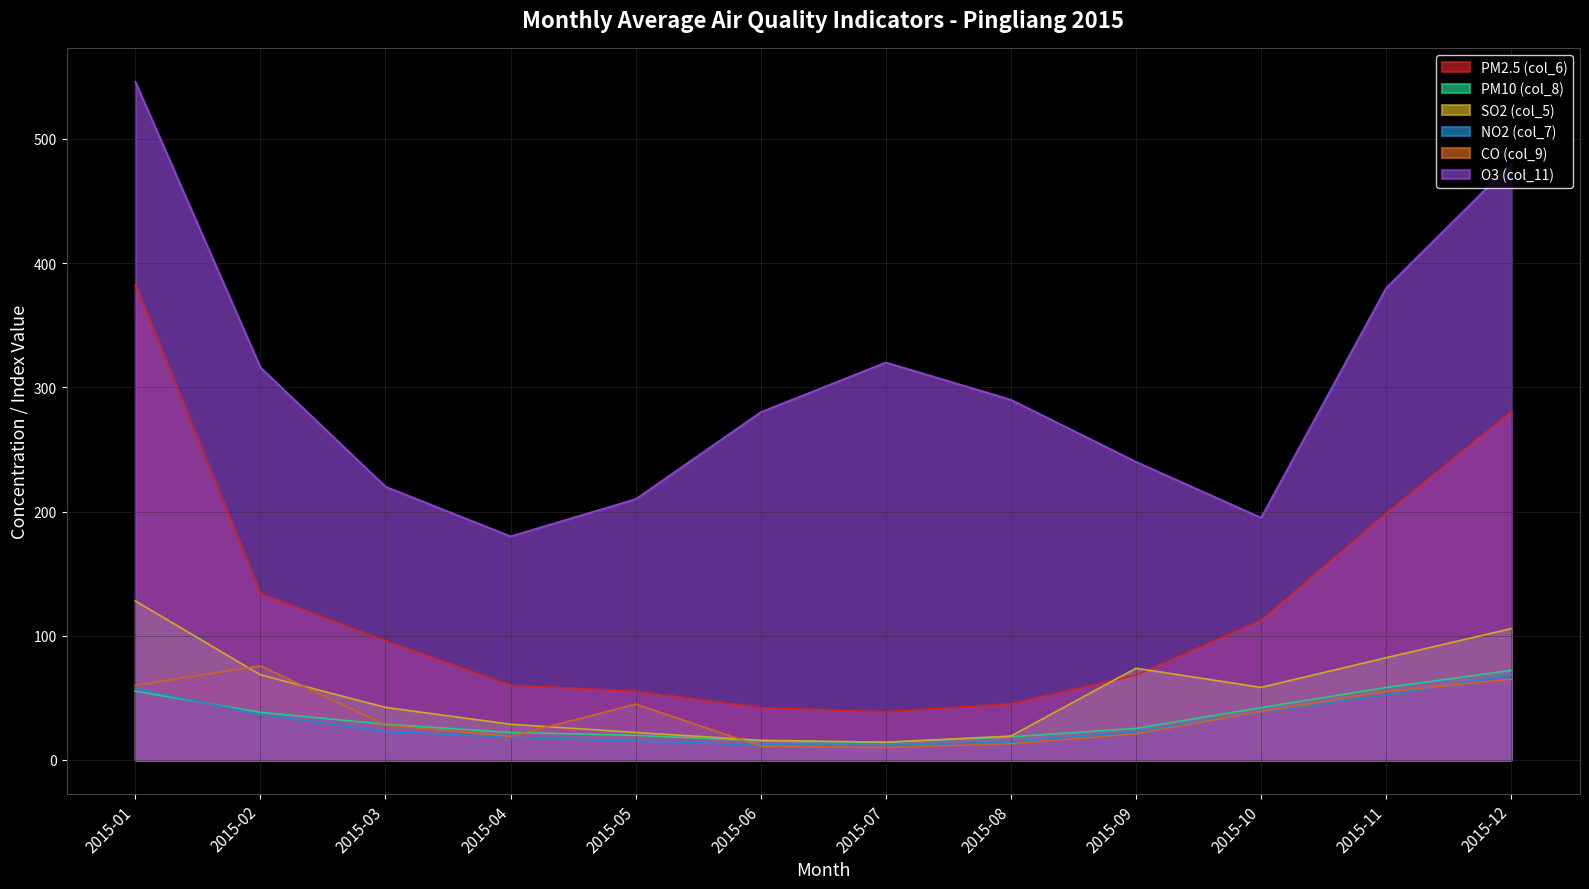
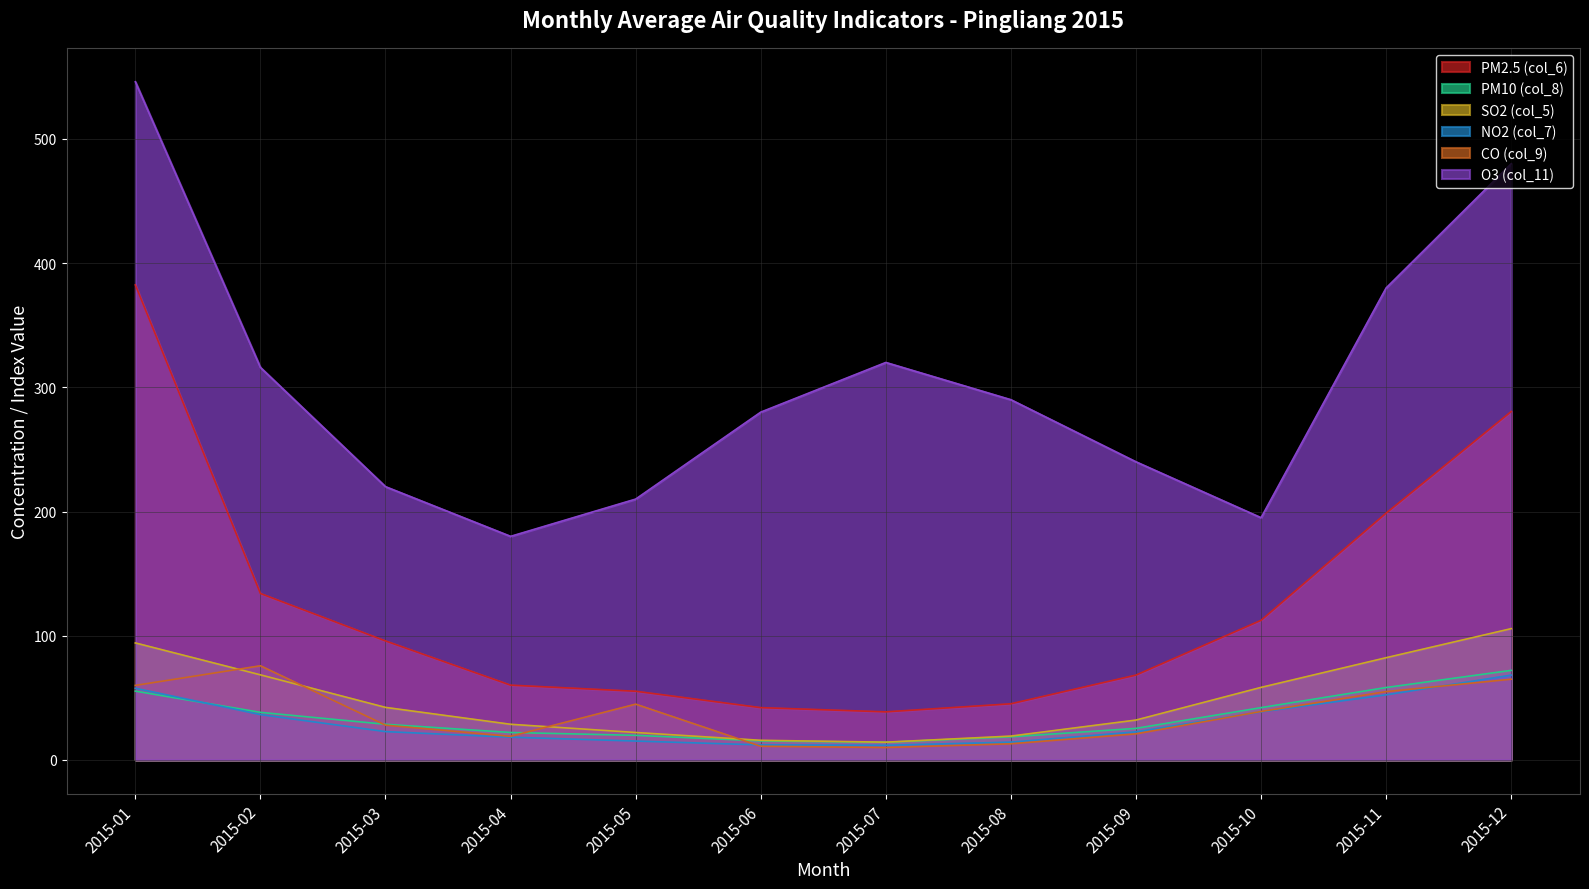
SO2 (col_5), 2015-01: 128 -> 94
SO2 (col_5), 2015-09: 74 -> 32
